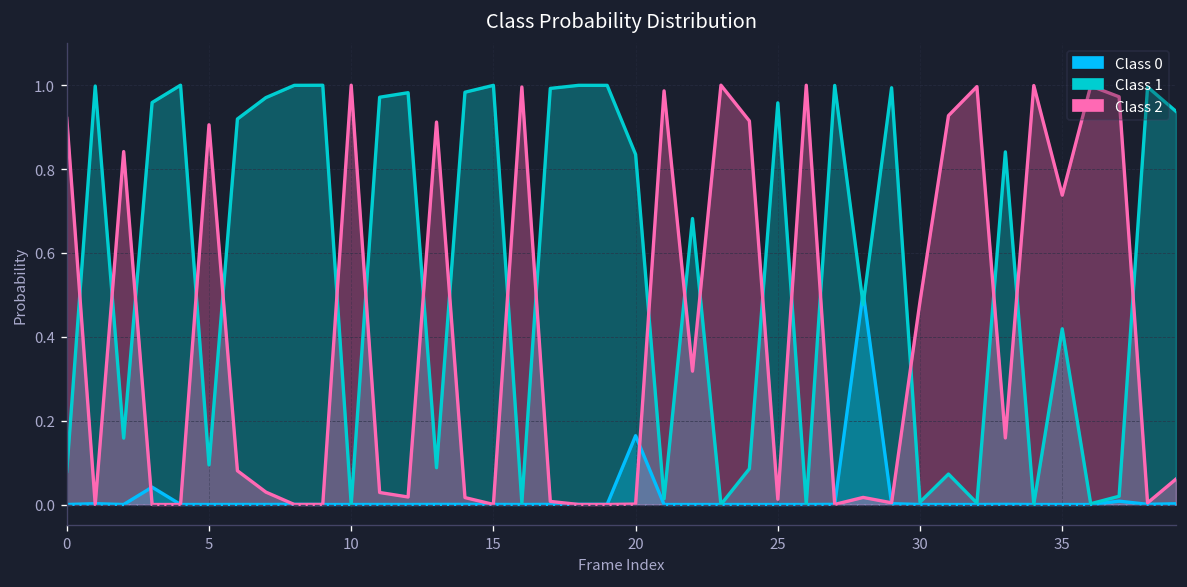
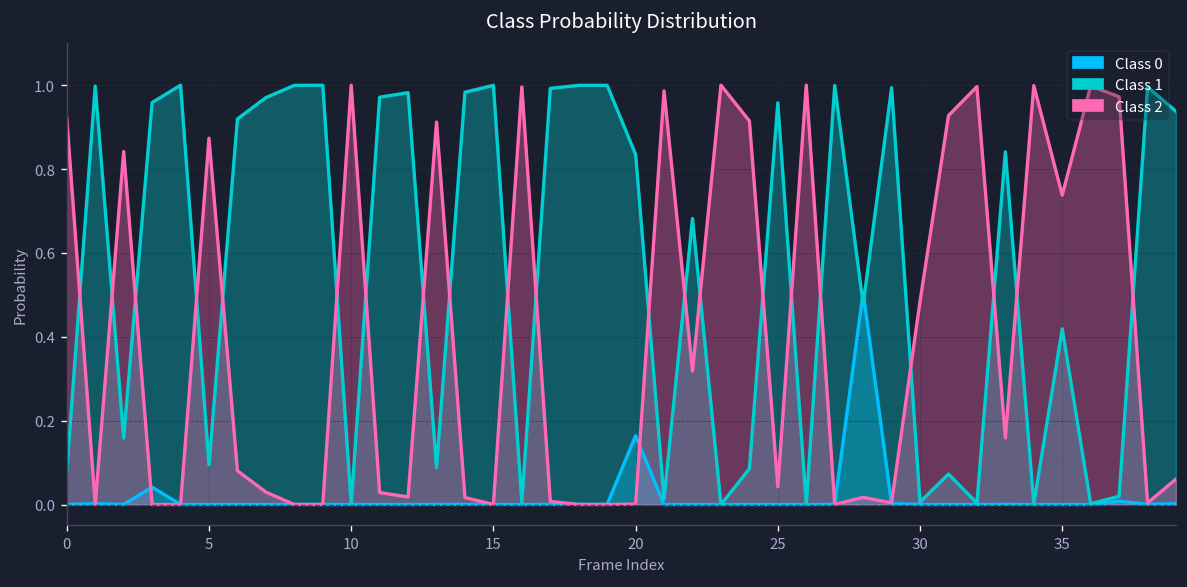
Class 2, 5: 0.91 -> 0.87
Class 2, 25: 0.01 -> 0.04
